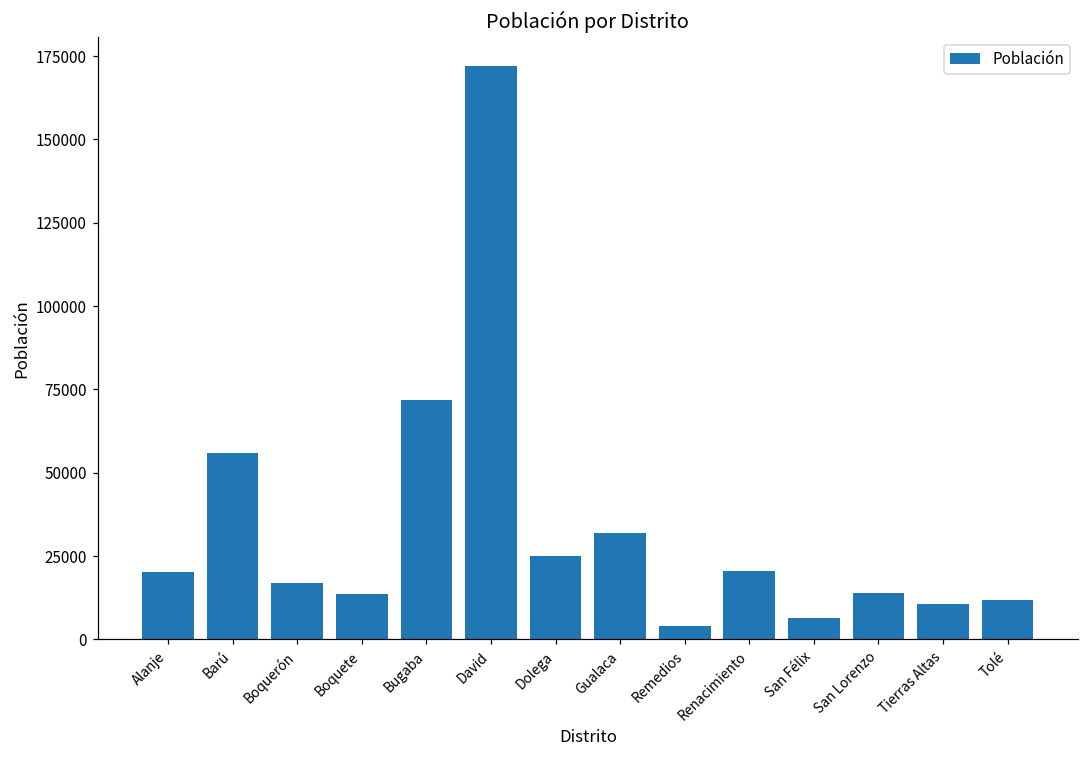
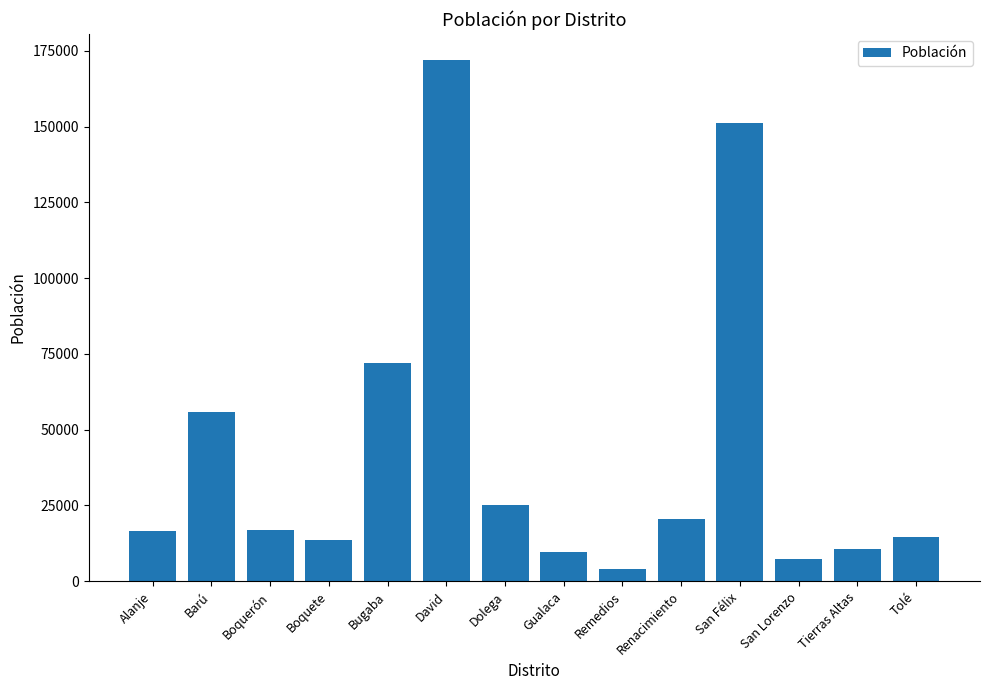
Alanje: 20000 -> 17000
Gualaca: 32000 -> 10000
San Félix: 6000 -> 151000
San Lorenzo: 14000 -> 8000
Tolé: 12000 -> 15000
